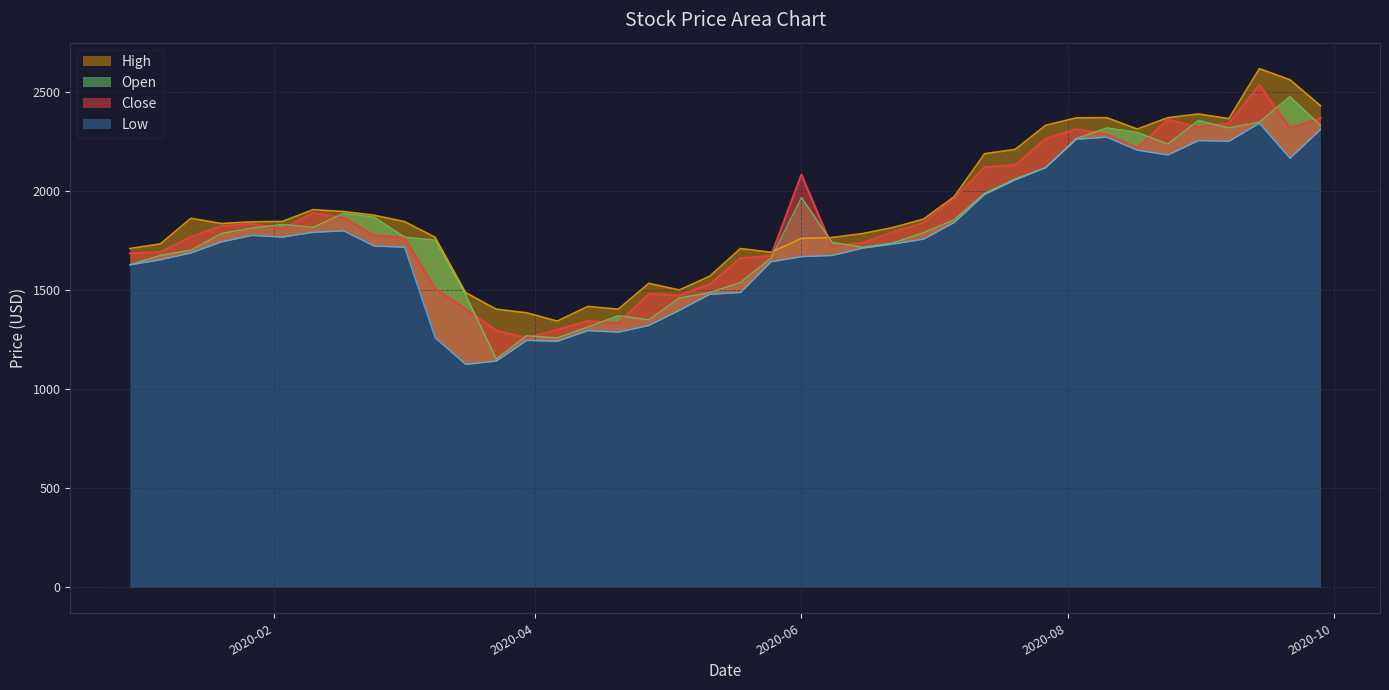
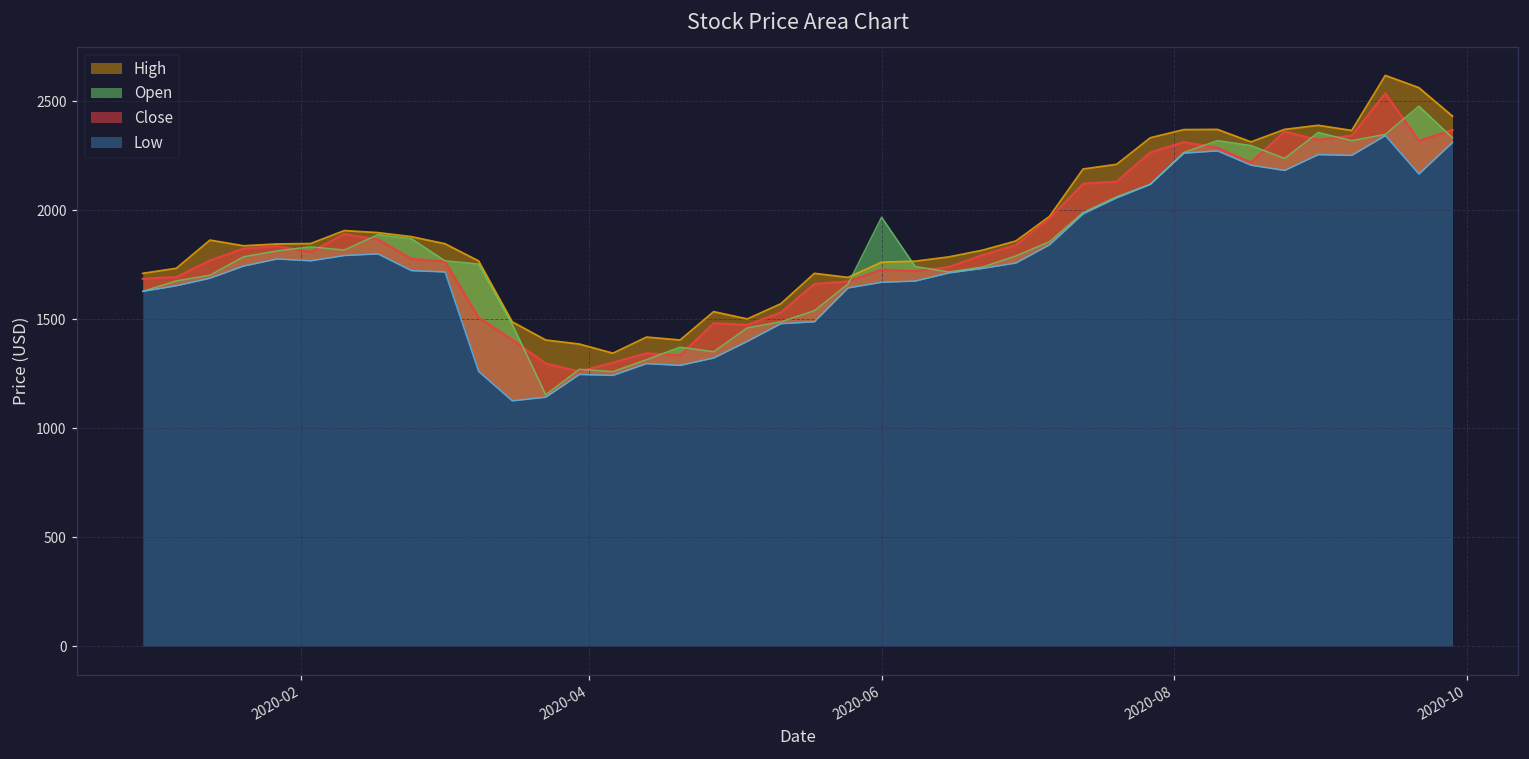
Close, 2020-06: 2080 -> 1730
